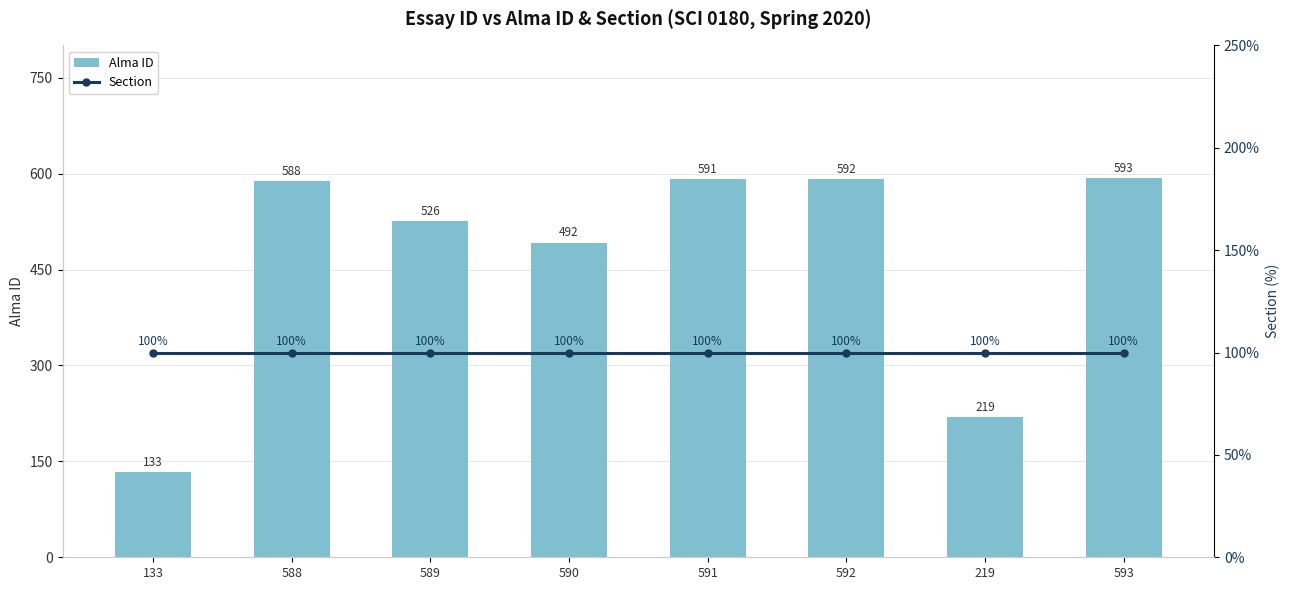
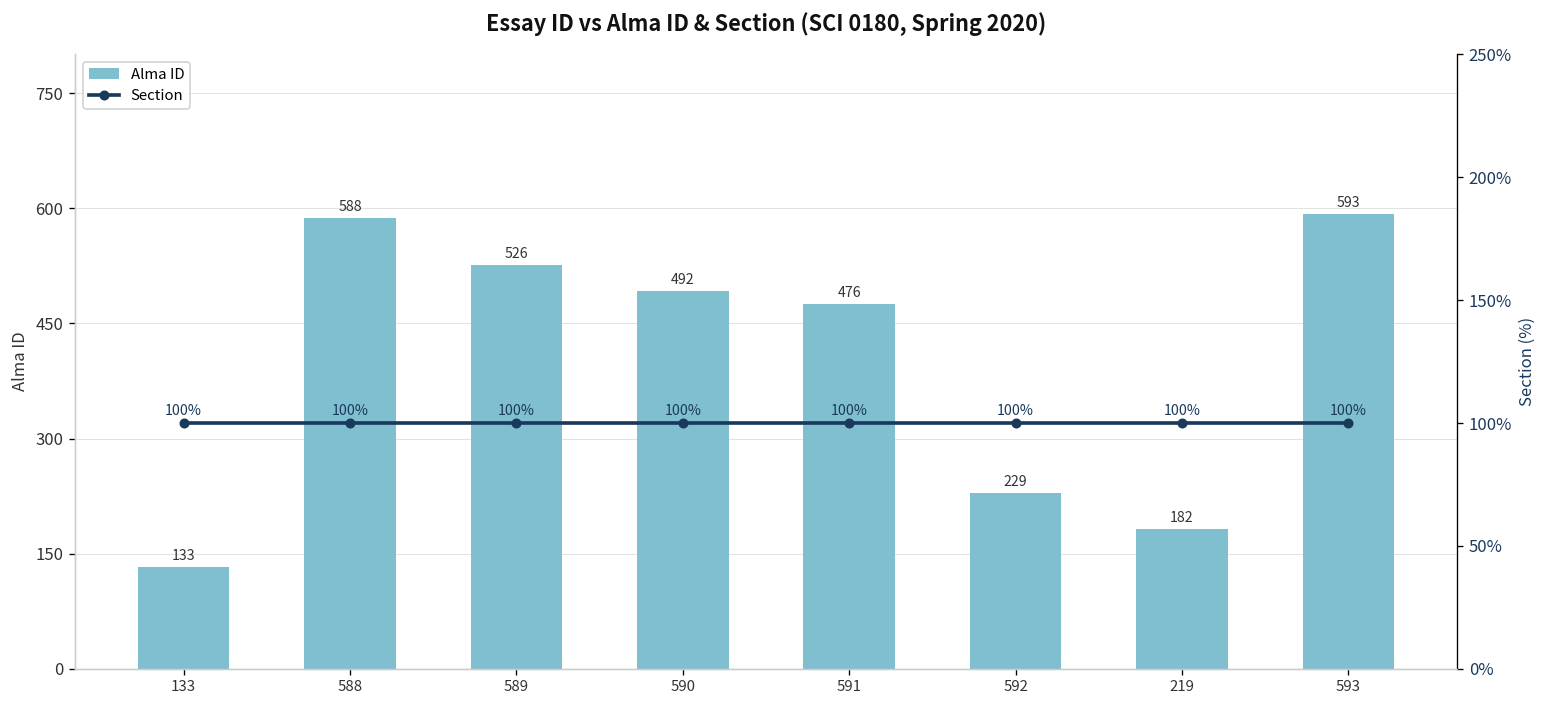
Alma ID, 591: 591 -> 476
Alma ID, 592: 592 -> 229
Alma ID, 219: 219 -> 182
